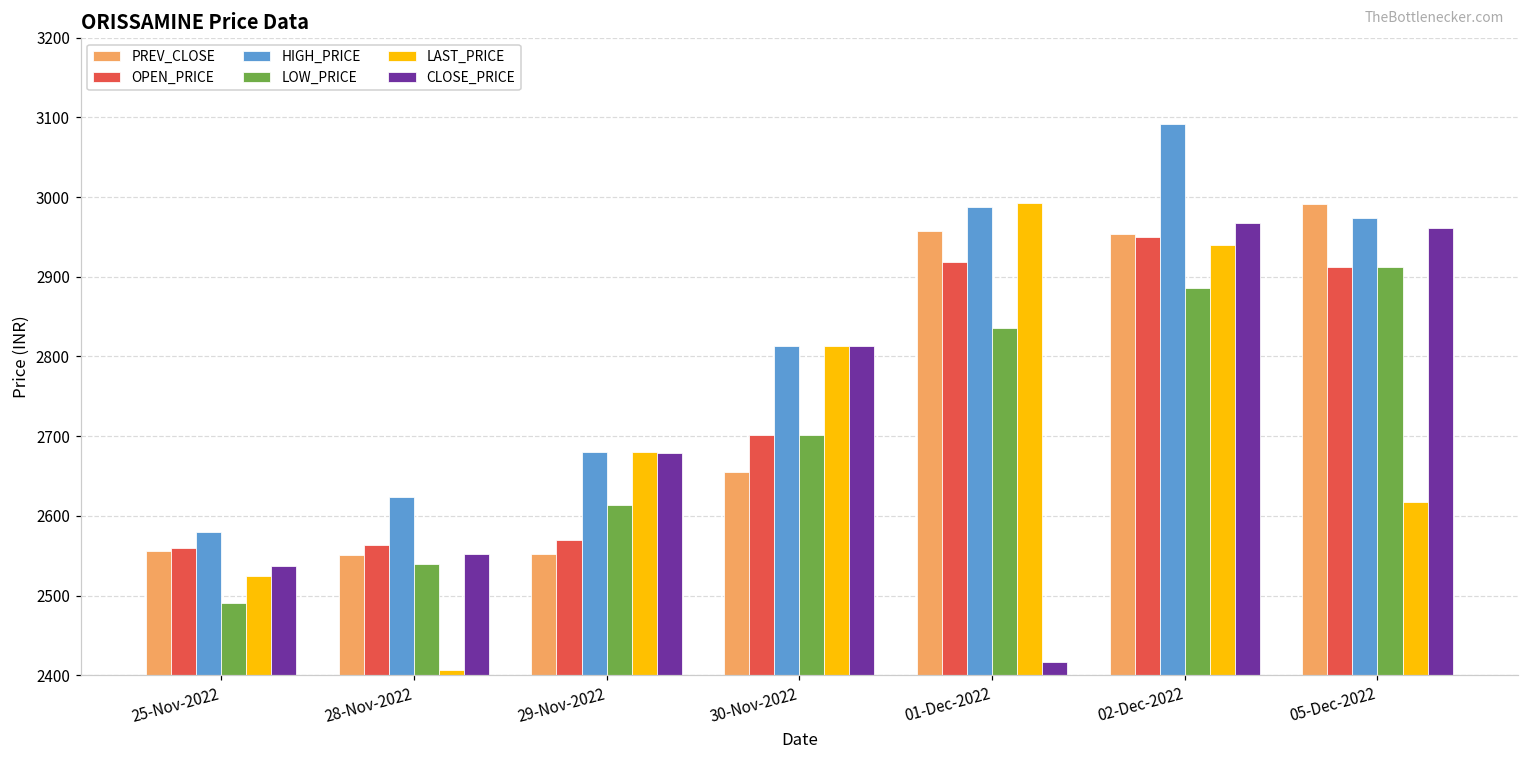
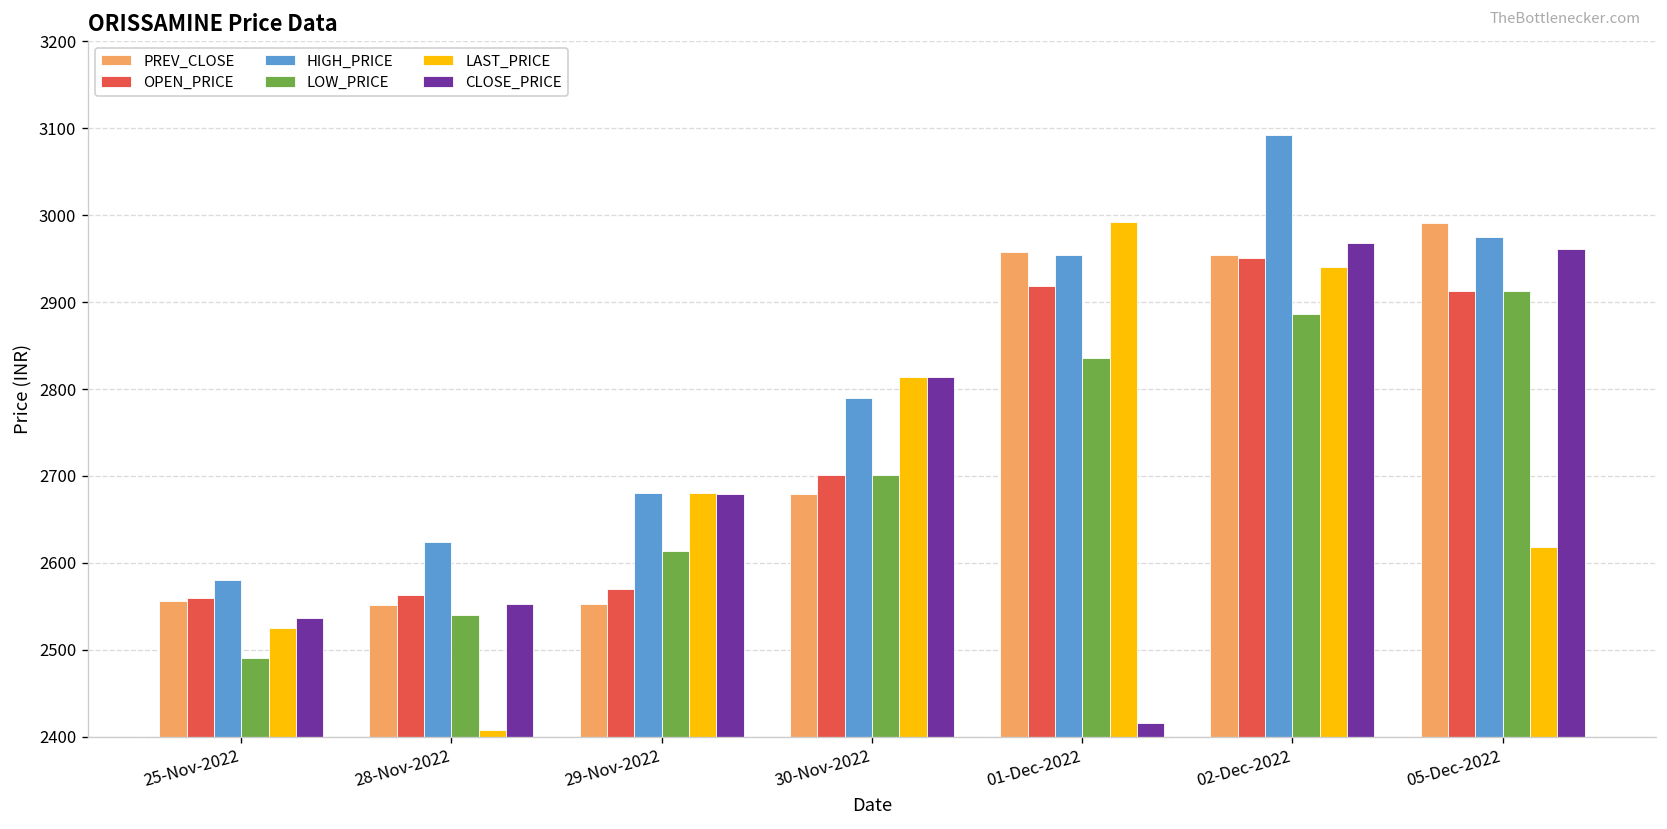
PREV_CLOSE, 30-Nov-2022: 2650 -> 2680
HIGH_PRICE, 30-Nov-2022: 2810 -> 2790
HIGH_PRICE, 01-Dec-2022: 2990 -> 2950
